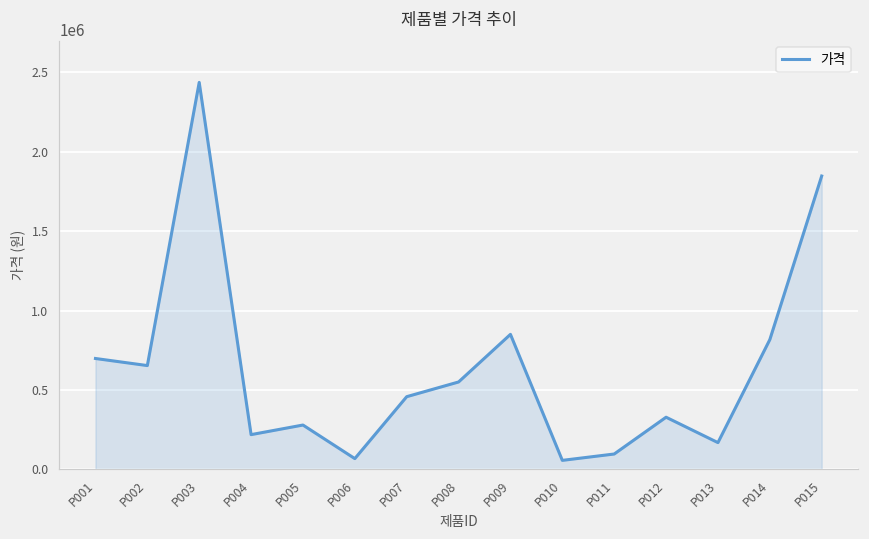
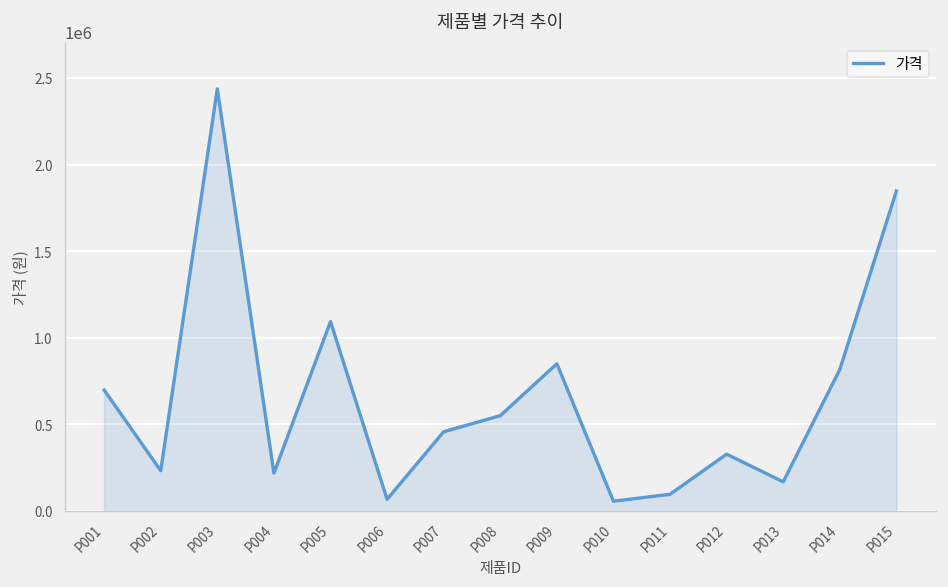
P002: 650000 -> 230000
P005: 280000 -> 1090000
